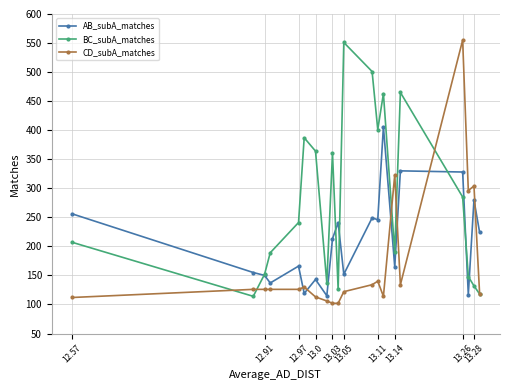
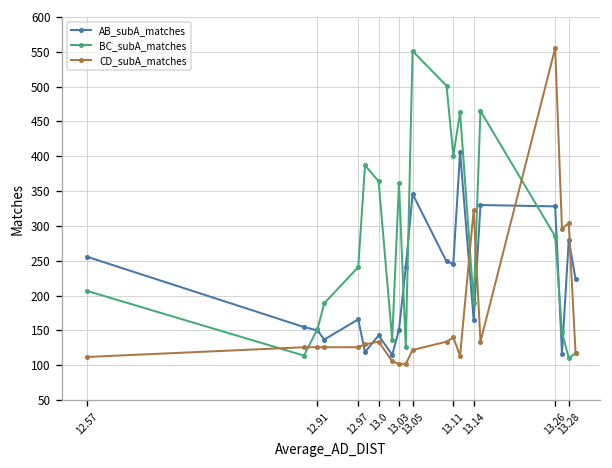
CD_subA_matches, 13.0: 110 -> 130
AB_subA_matches, 13.03: 210 -> 150
AB_subA_matches, 13.05: 150 -> 350
BC_subA_matches, 13.28: 130 -> 110
